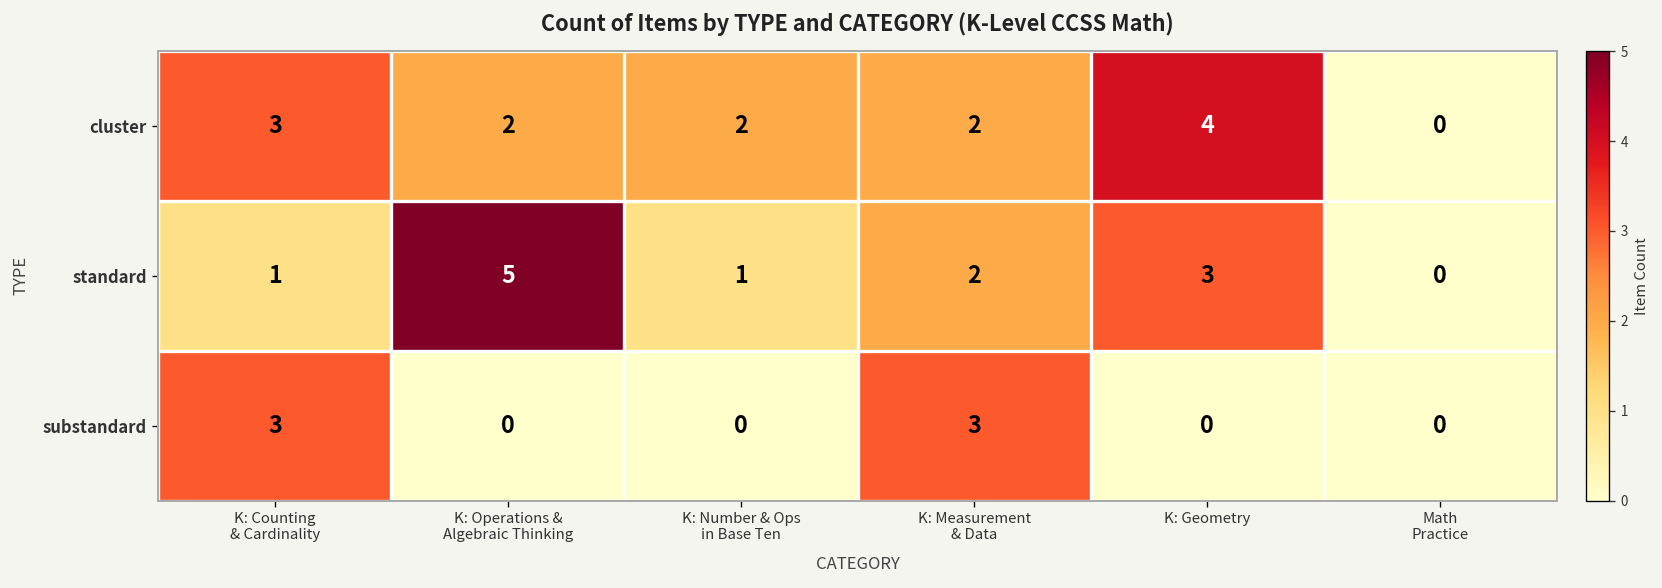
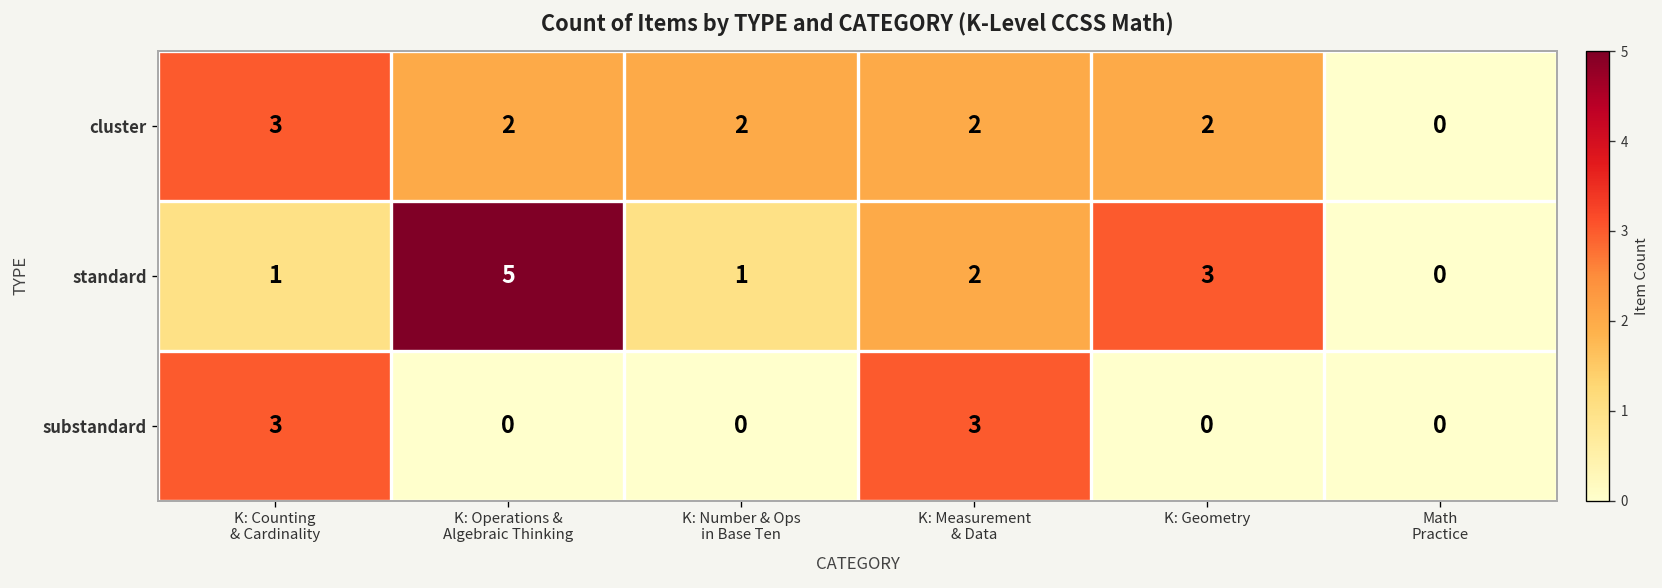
cluster, K: Geometry: 4 -> 2
